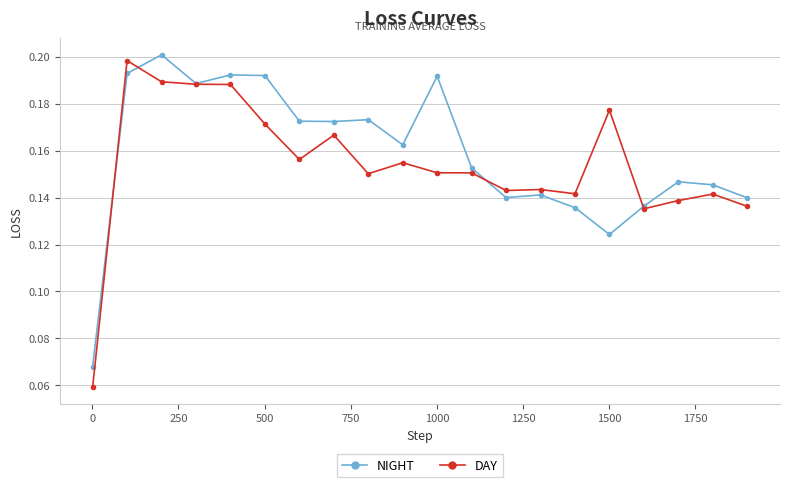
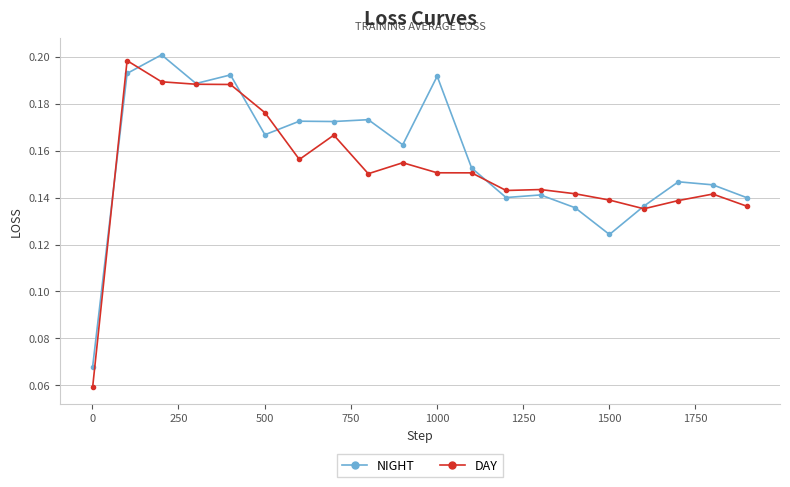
NIGHT, 500: 0.192 -> 0.167
DAY, 500: 0.171 -> 0.176
DAY, 1500: 0.177 -> 0.139
